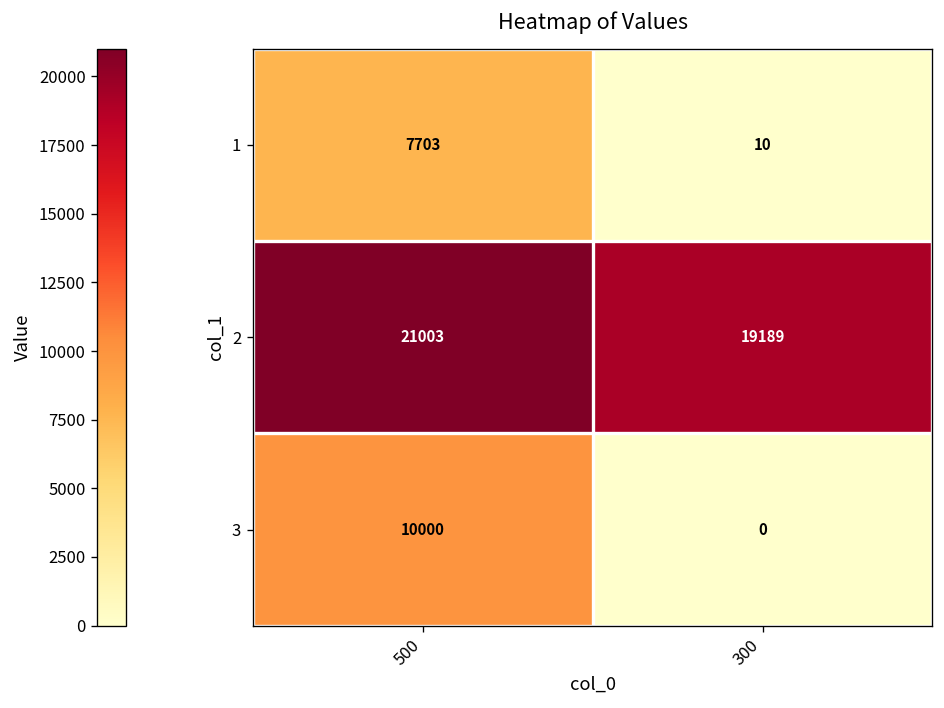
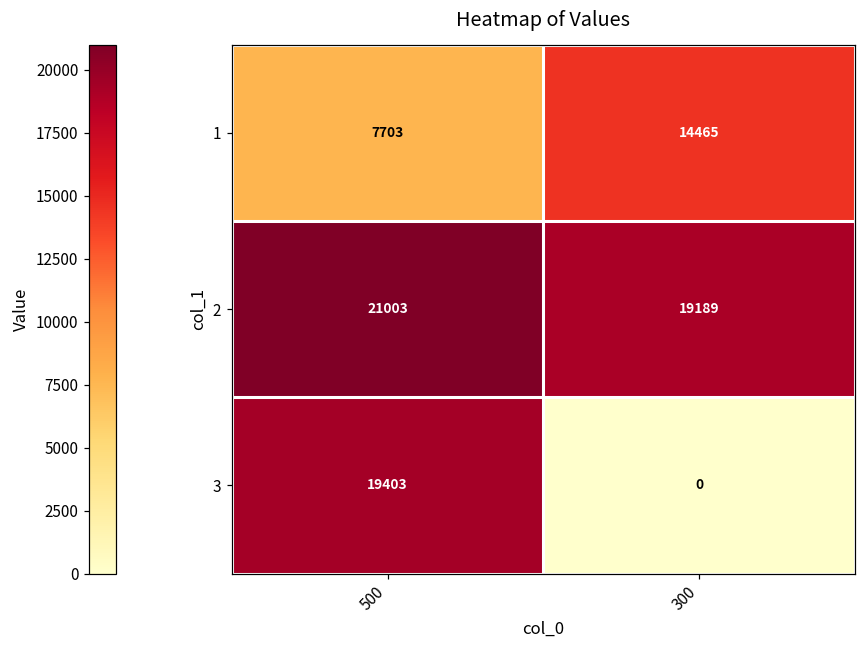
1, 300: 10 -> 14465
3, 500: 10000 -> 19403
